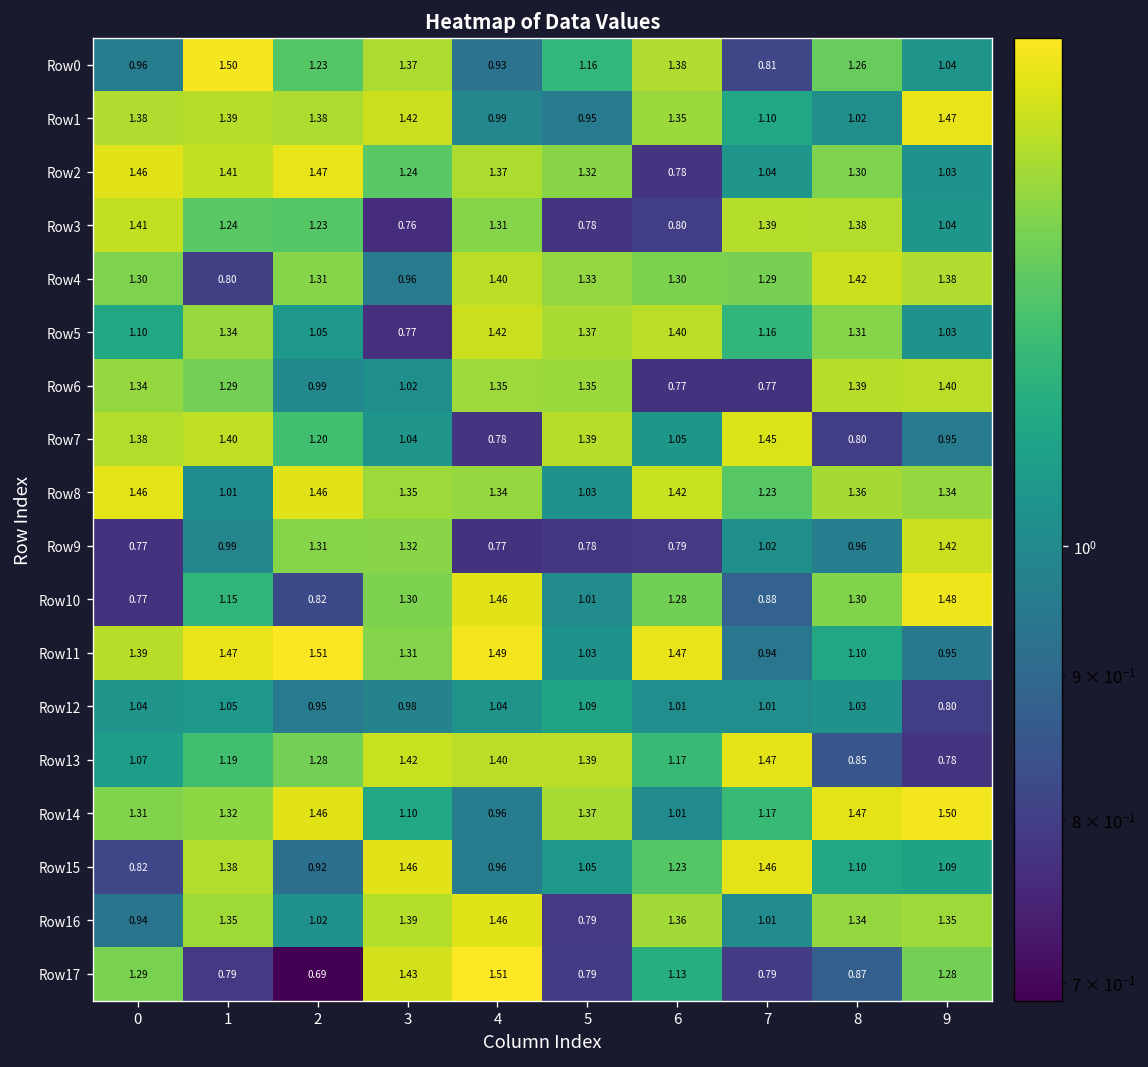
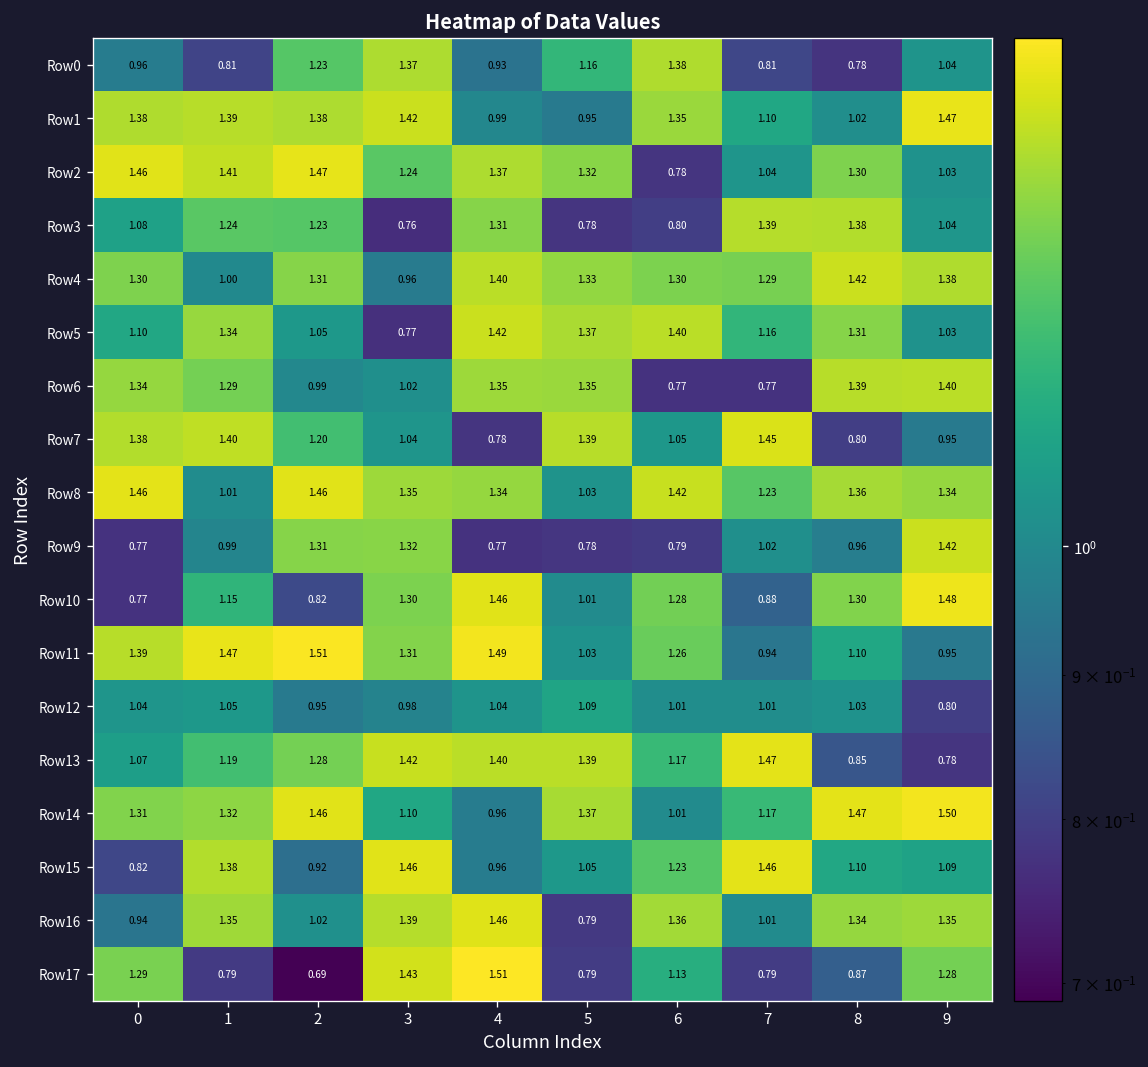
Row0, 1: 1.50 -> 0.81
Row0, 8: 1.26 -> 0.78
Row3, 0: 1.41 -> 1.08
Row4, 1: 0.80 -> 1.00
Row11, 6: 1.47 -> 1.26
